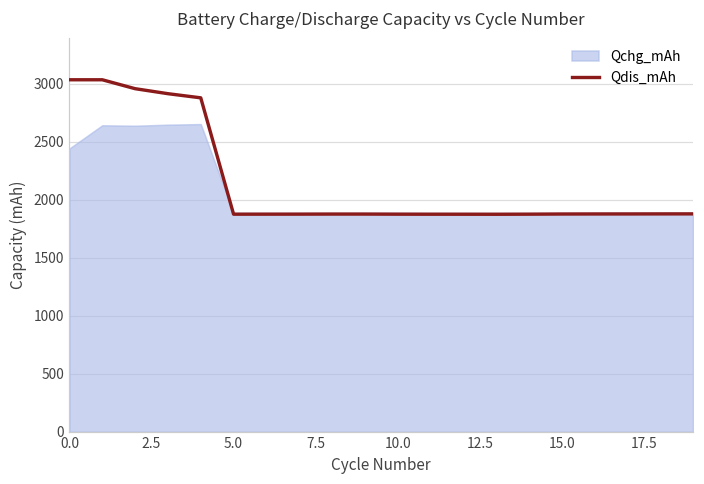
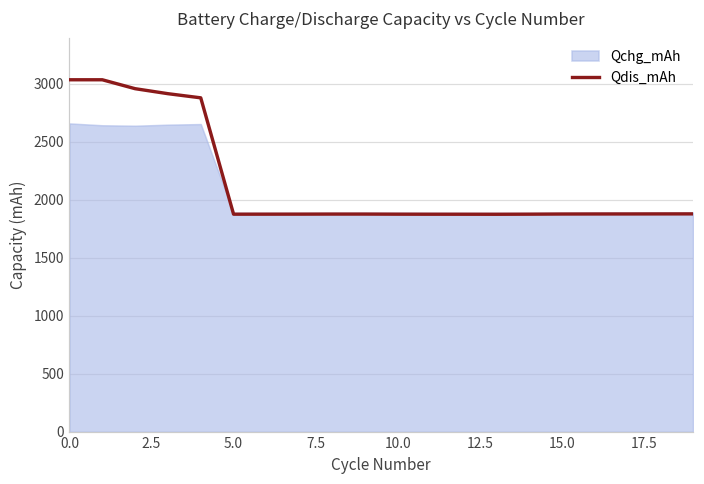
Qchg_mAh, 0.0: 2440 -> 2660
